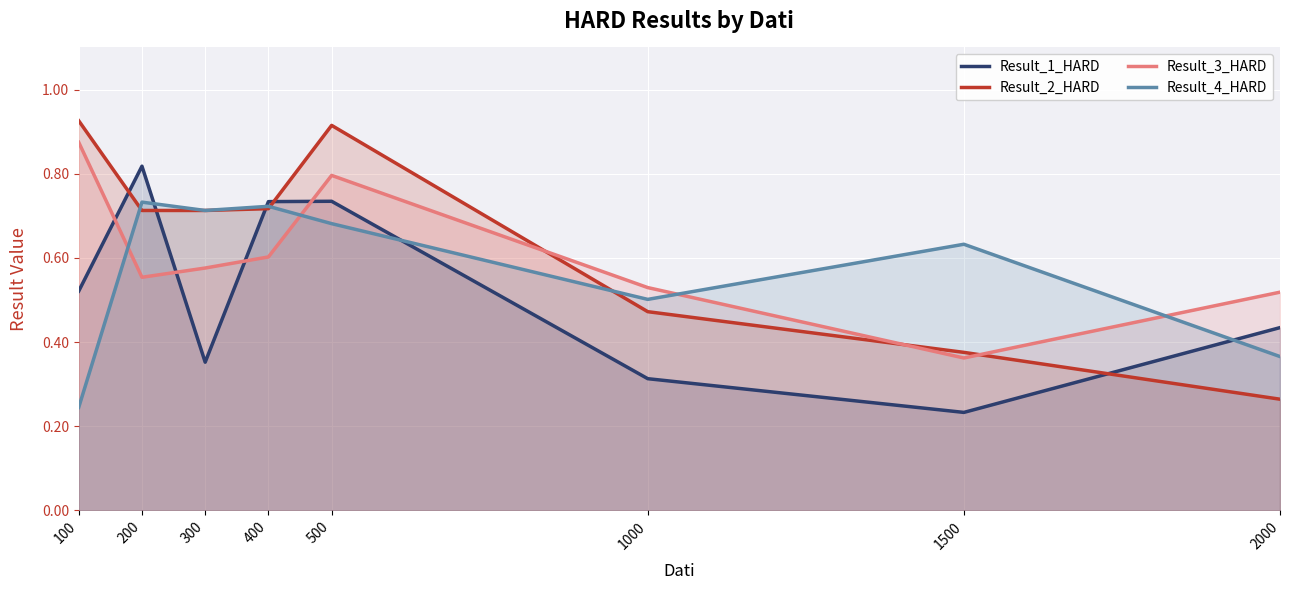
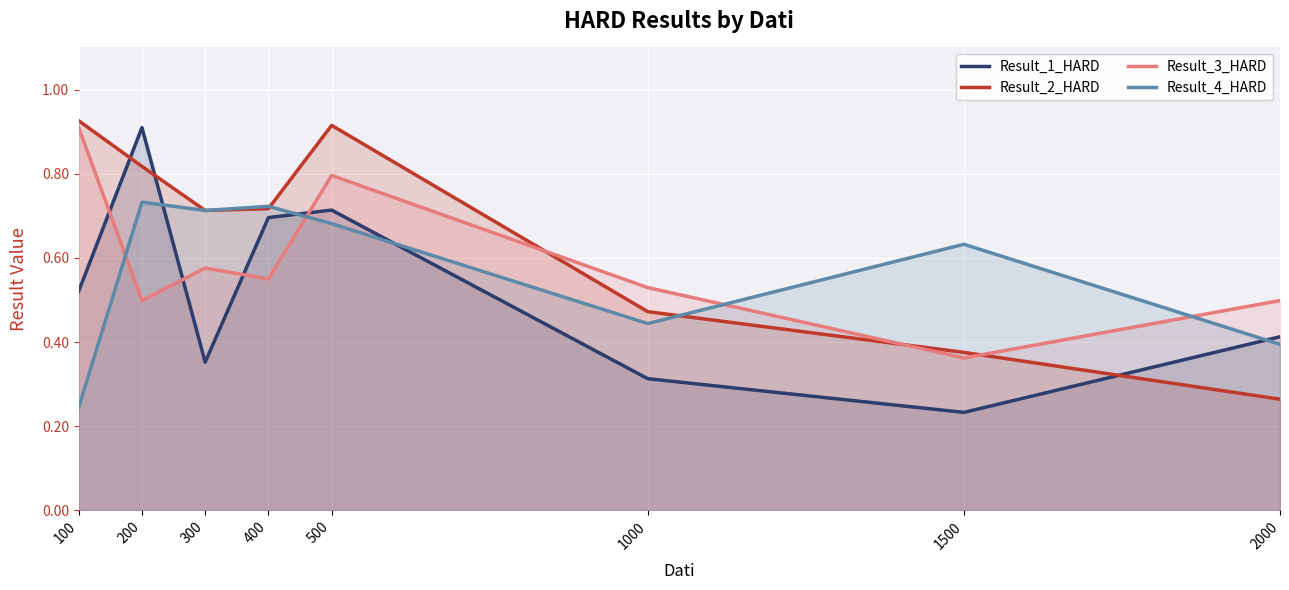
Result_3_HARD, 100: 0.87 -> 0.91
Result_1_HARD, 200: 0.82 -> 0.91
Result_2_HARD, 200: 0.71 -> 0.82
Result_3_HARD, 200: 0.55 -> 0.50
Result_1_HARD, 400: 0.73 -> 0.70
Result_3_HARD, 400: 0.60 -> 0.55
Result_1_HARD, 500: 0.73 -> 0.71
Result_4_HARD, 1000: 0.50 -> 0.44
Result_1_HARD, 2000: 0.43 -> 0.41
Result_3_HARD, 2000: 0.52 -> 0.50
Result_4_HARD, 2000: 0.37 -> 0.39
